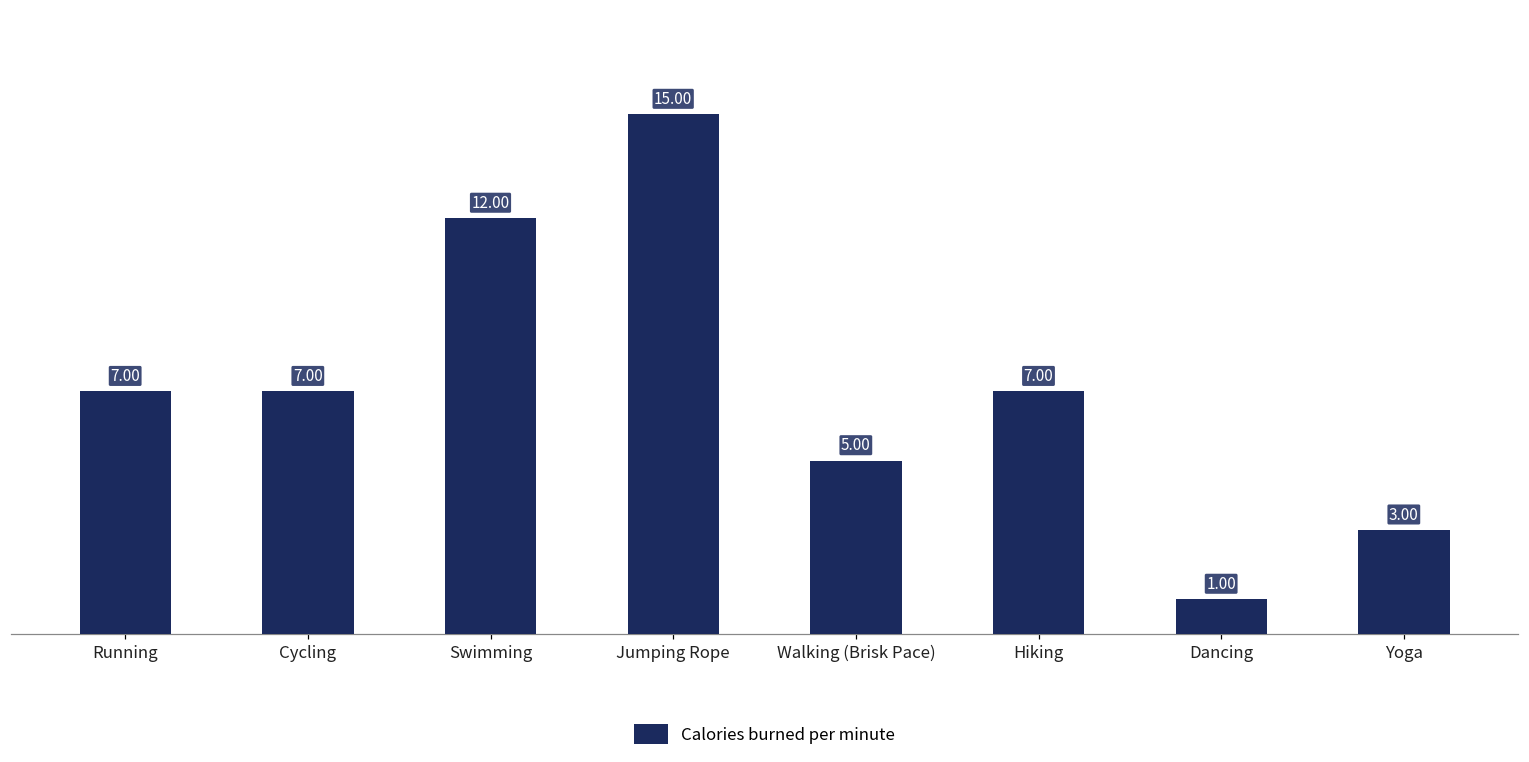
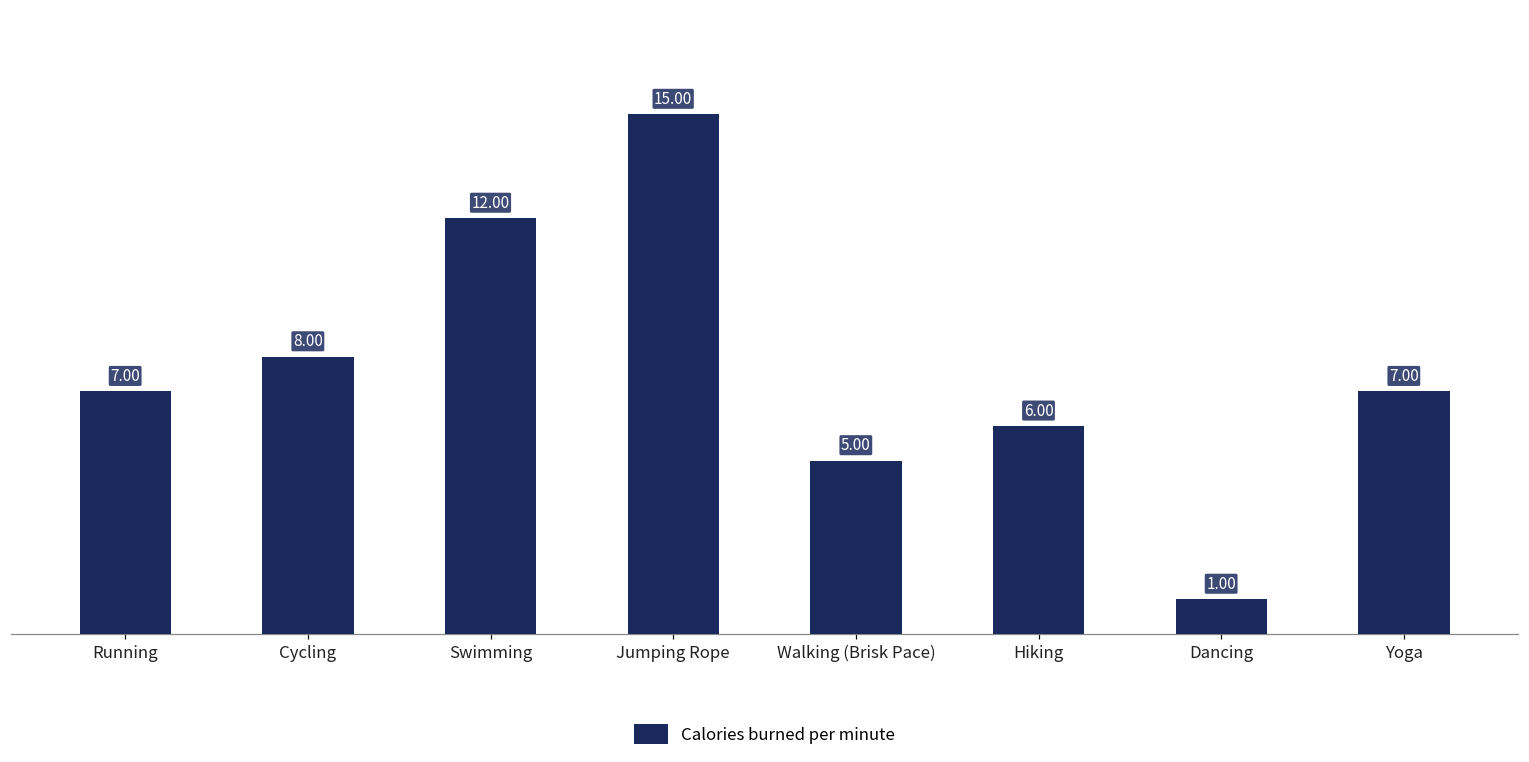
Cycling: 7.00 -> 8.00
Hiking: 7.00 -> 6.00
Yoga: 3.00 -> 7.00
